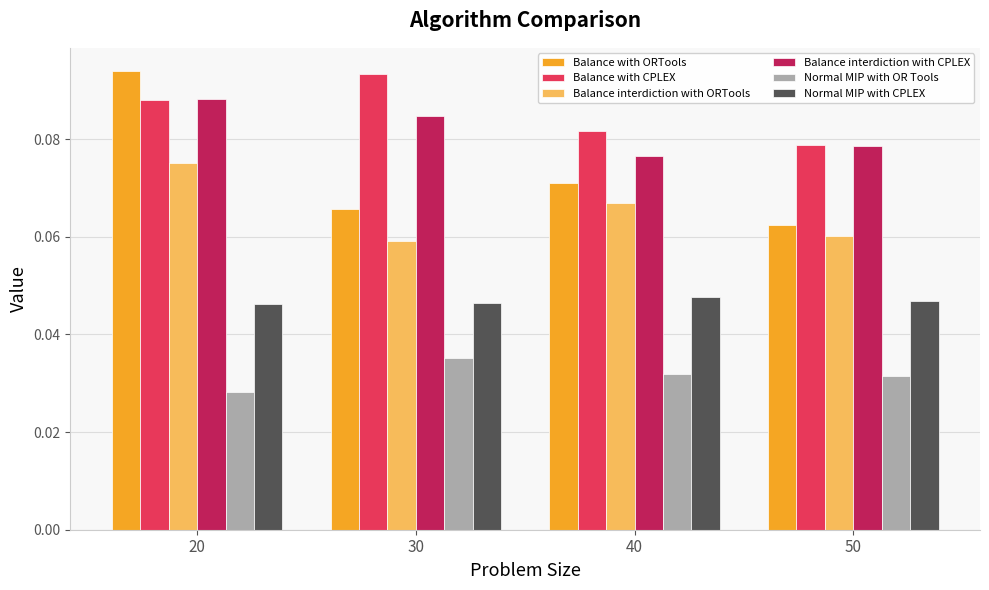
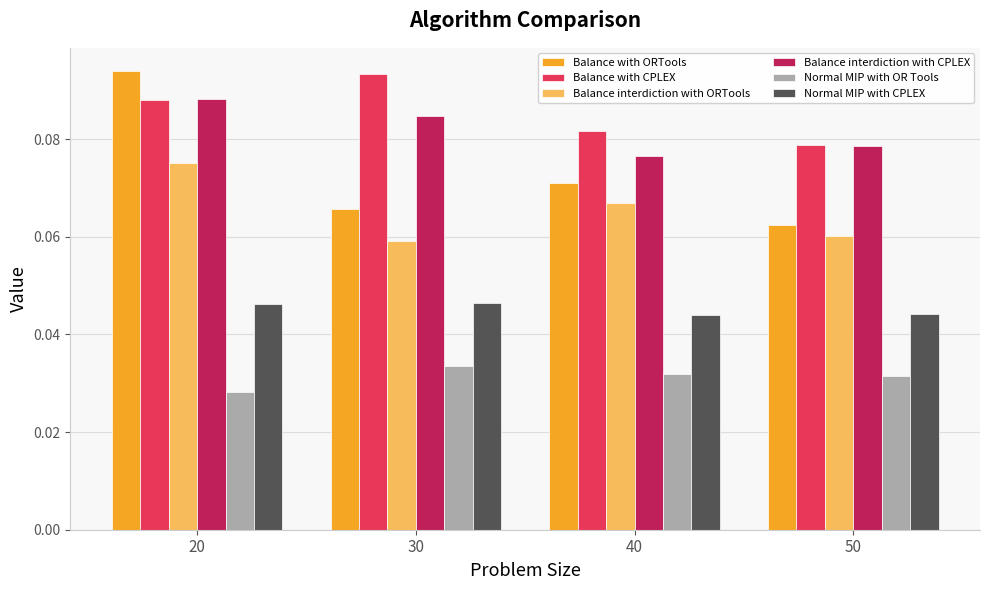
Normal MIP with OR Tools, 30: 0.035 -> 0.033
Normal MIP with CPLEX, 40: 0.048 -> 0.044
Normal MIP with CPLEX, 50: 0.047 -> 0.044
